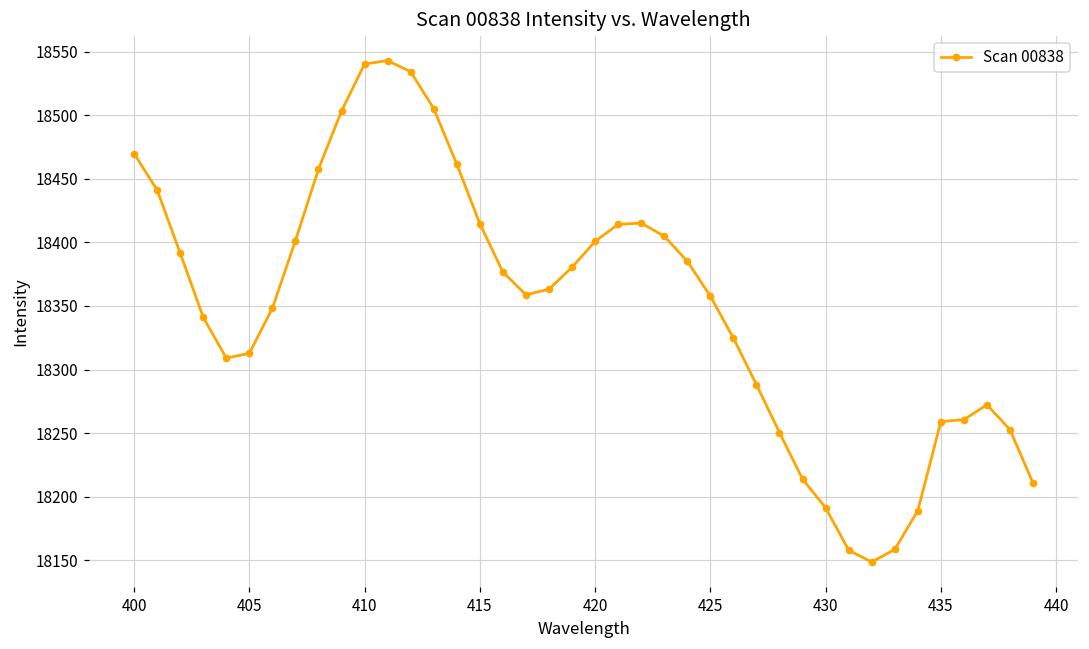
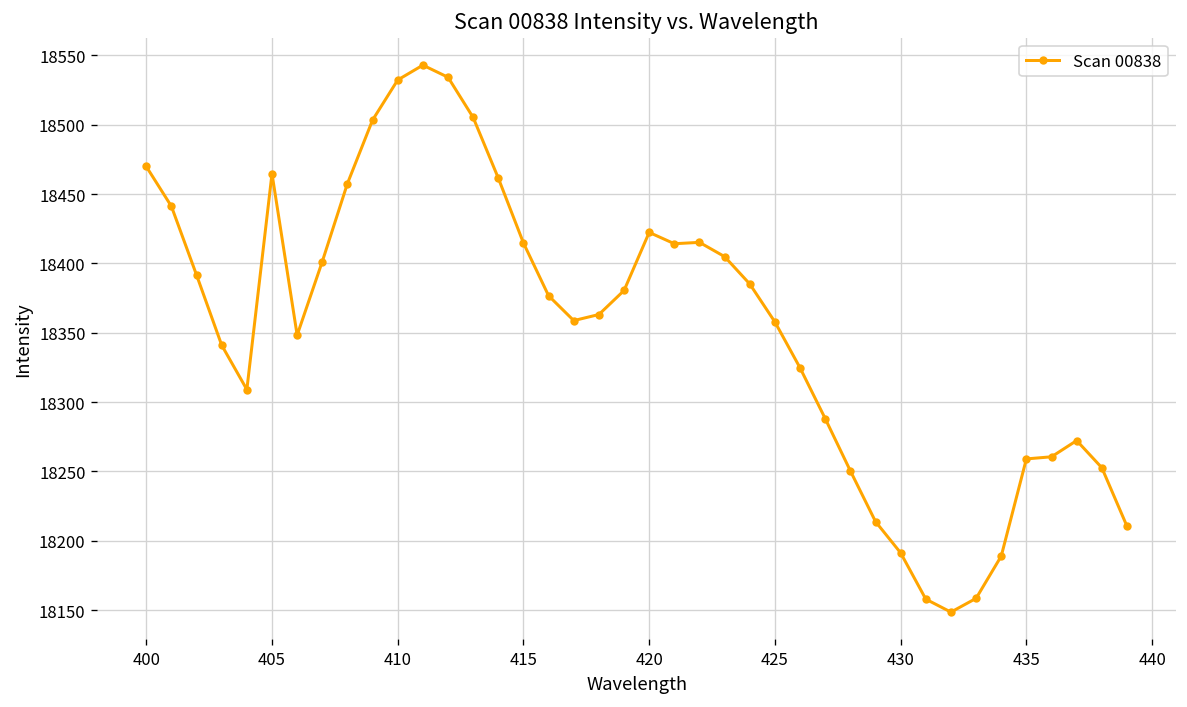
405: 18313 -> 18465
410: 18540 -> 18532
420: 18401 -> 18422
